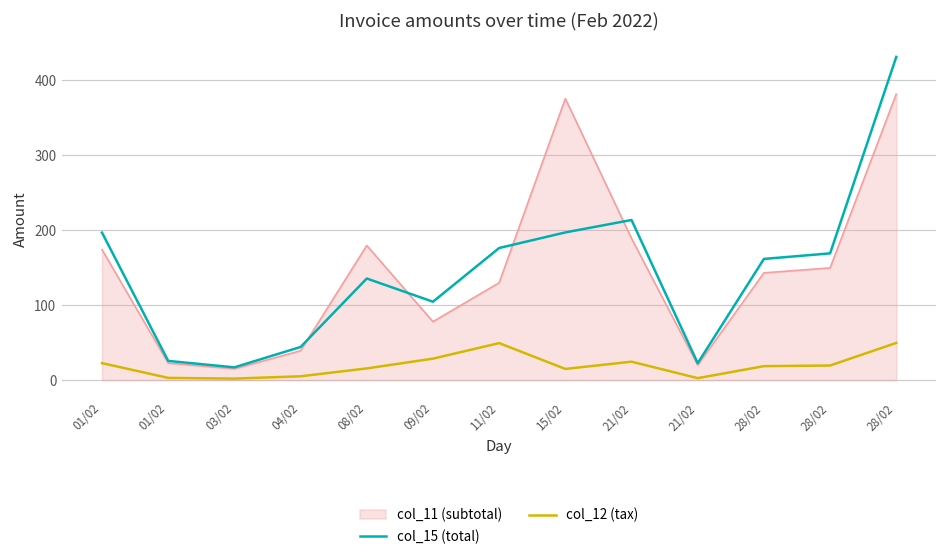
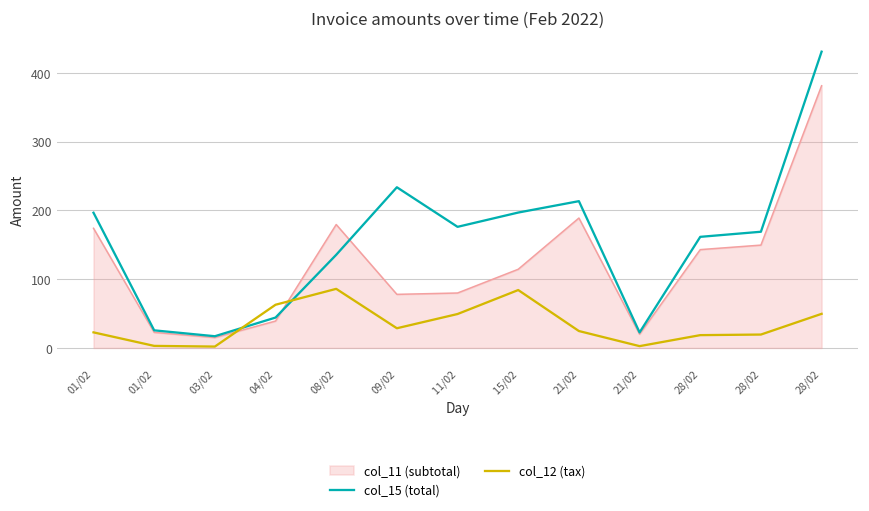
col_12 (tax), 04/02: 10 -> 60
col_12 (tax), 08/02: 20 -> 90
col_15 (total), 09/02: 100 -> 230
col_11 (subtotal), 11/02: 130 -> 80
col_11 (subtotal), 15/02: 380 -> 110
col_12 (tax), 15/02: 10 -> 80
